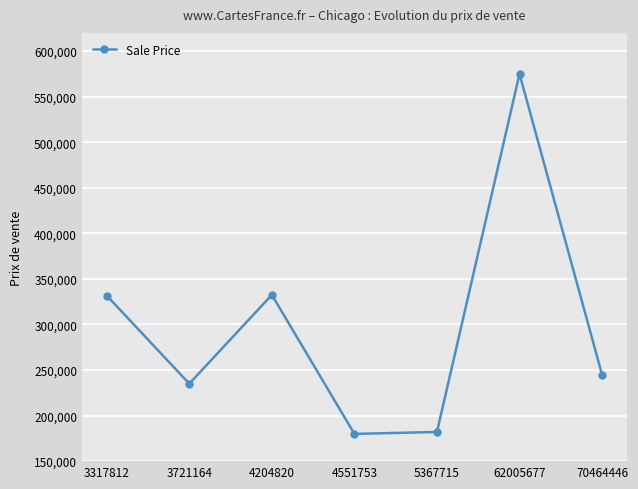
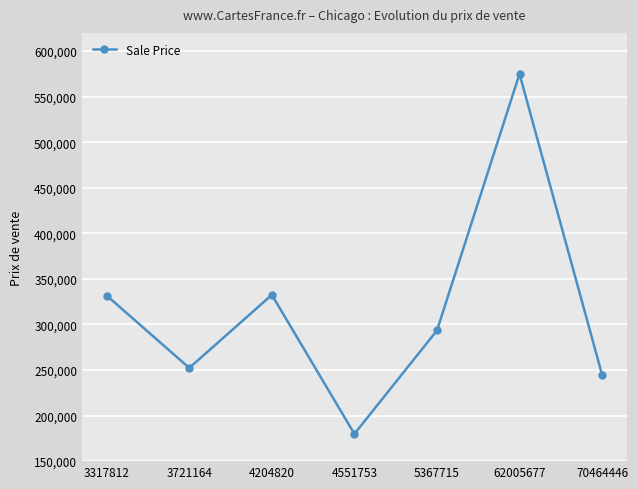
3721164: 240,000 -> 250,000
5367715: 180,000 -> 290,000
